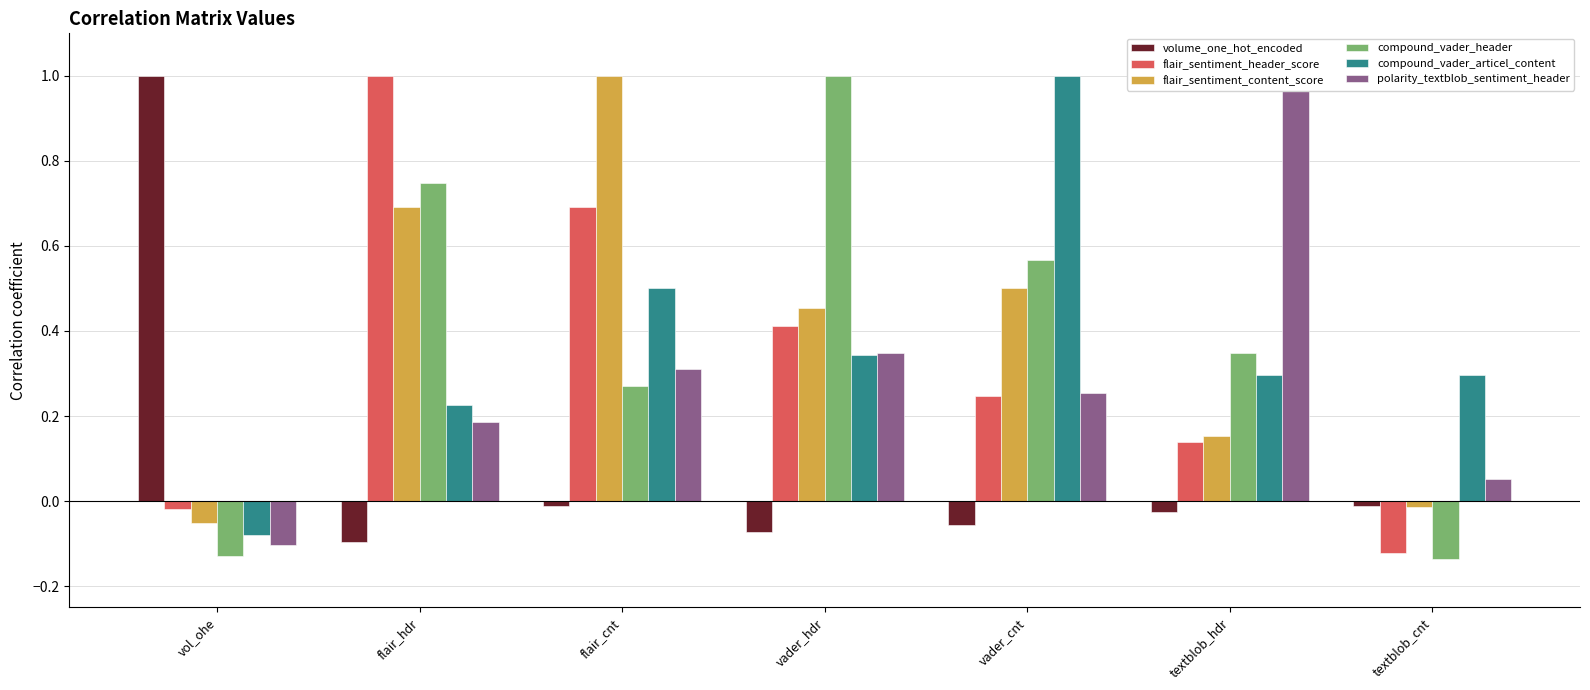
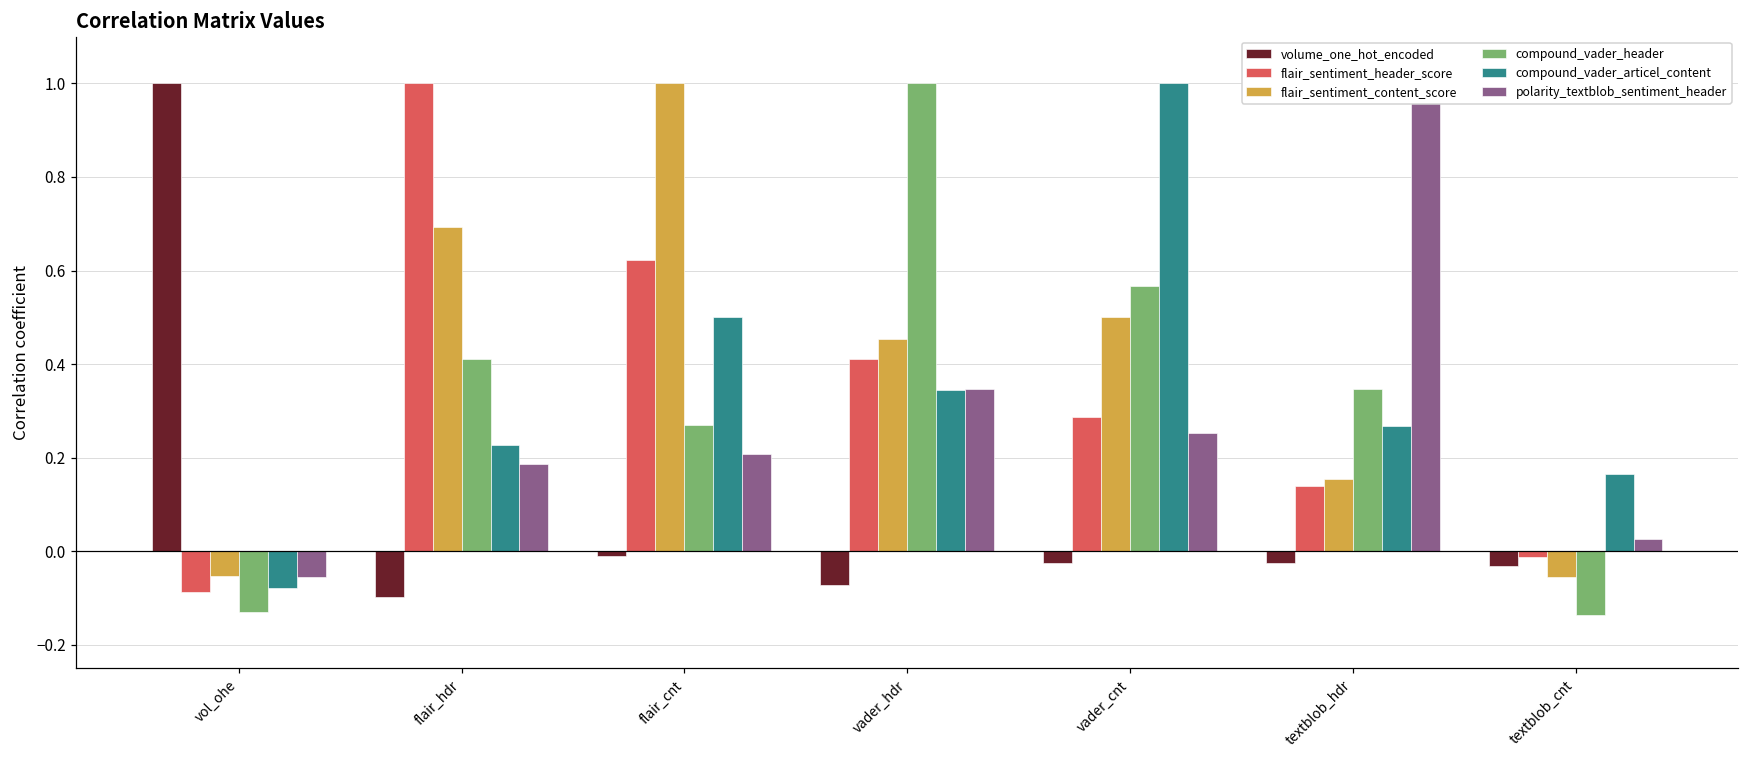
flair_sentiment_header_score, vol_ohe: -0.02 -> -0.09
polarity_textblob_sentiment_header, vol_ohe: -0.10 -> -0.06
compound_vader_header, flair_hdr: 0.75 -> 0.41
flair_sentiment_header_score, flair_cnt: 0.69 -> 0.62
polarity_textblob_sentiment_header, flair_cnt: 0.31 -> 0.21
volume_one_hot_encoded, vader_cnt: -0.06 -> -0.03
flair_sentiment_header_score, vader_cnt: 0.25 -> 0.29
compound_vader_articel_content, textblob_hdr: 0.30 -> 0.27
volume_one_hot_encoded, textblob_cnt: -0.01 -> -0.03
flair_sentiment_header_score, textblob_cnt: -0.12 -> -0.01
flair_sentiment_content_score, textblob_cnt: -0.01 -> -0.06
compound_vader_articel_content, textblob_cnt: 0.30 -> 0.16
polarity_textblob_sentiment_header, textblob_cnt: 0.05 -> 0.03
